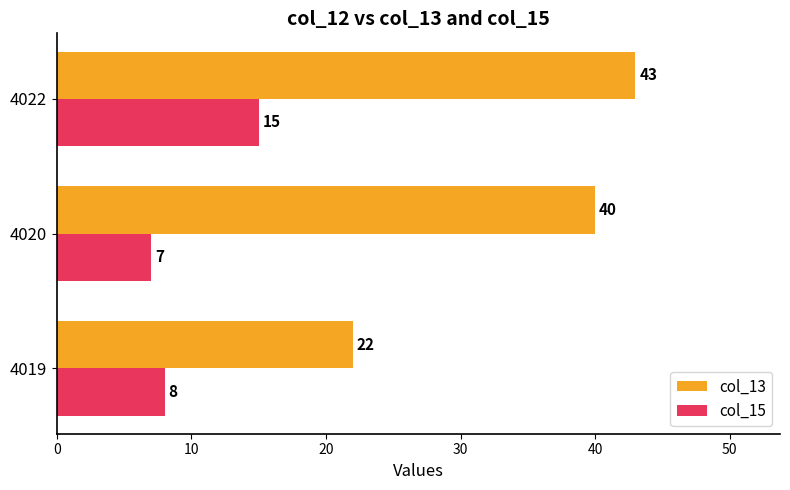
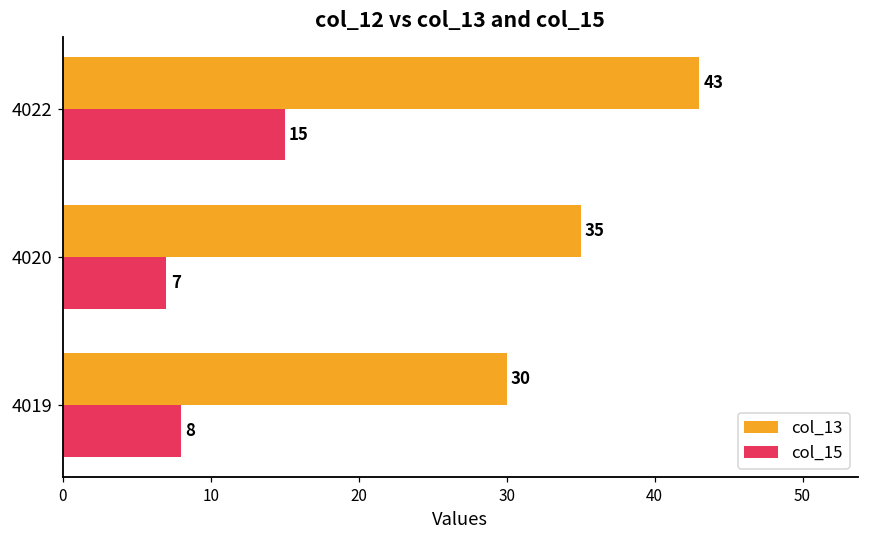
col_13, 4020: 40 -> 35
col_13, 4019: 22 -> 30
